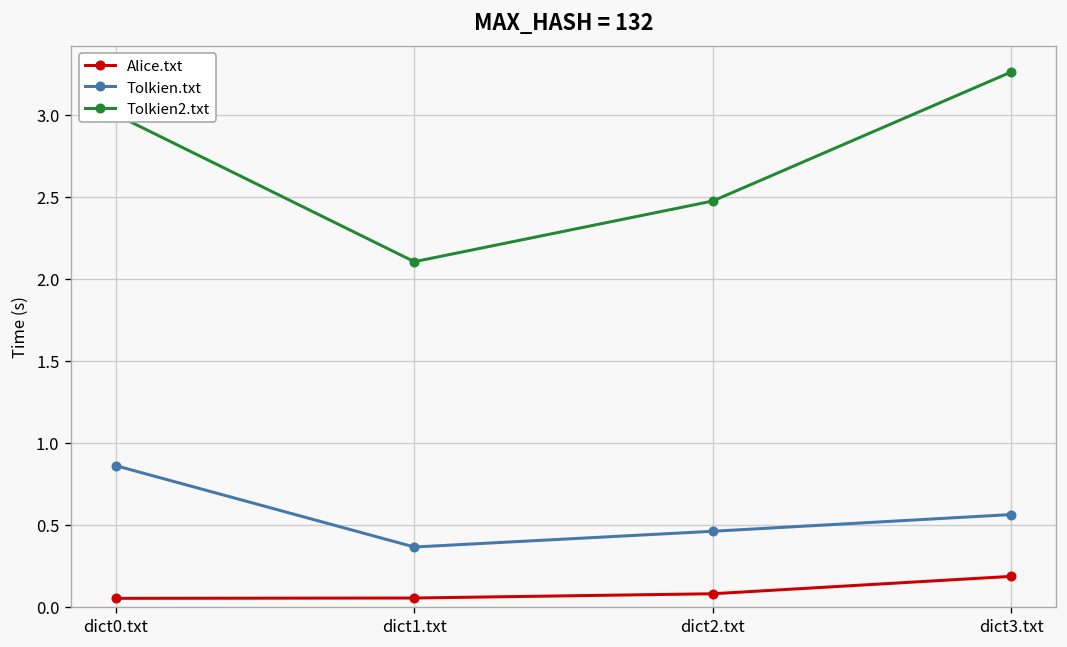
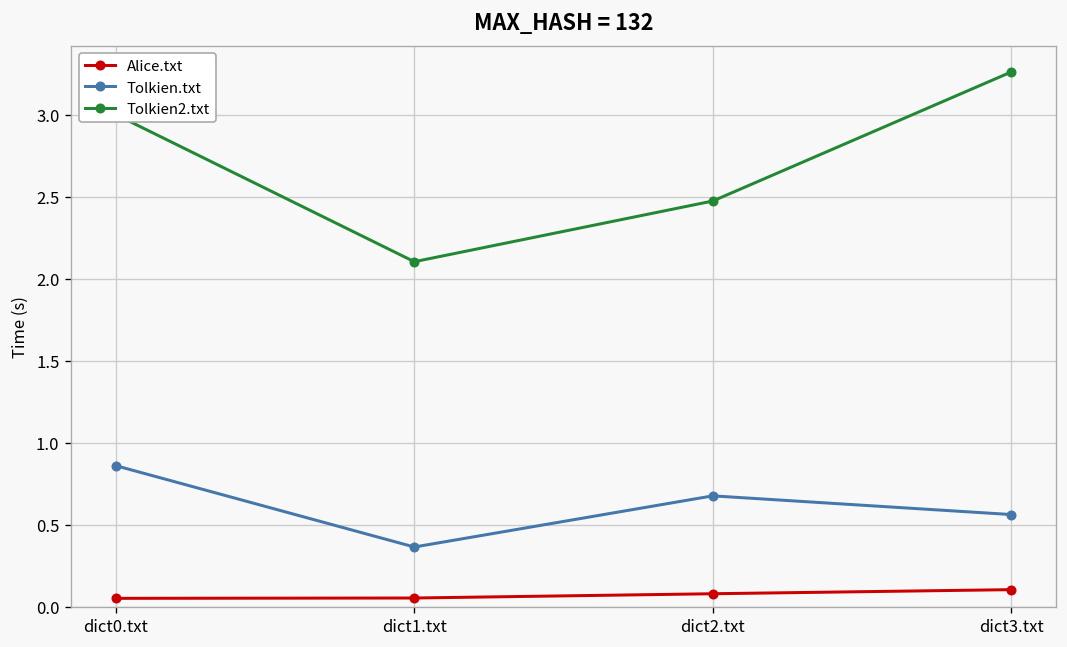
Tolkien.txt, dict2.txt: 0.46 -> 0.68
Alice.txt, dict3.txt: 0.18 -> 0.10
